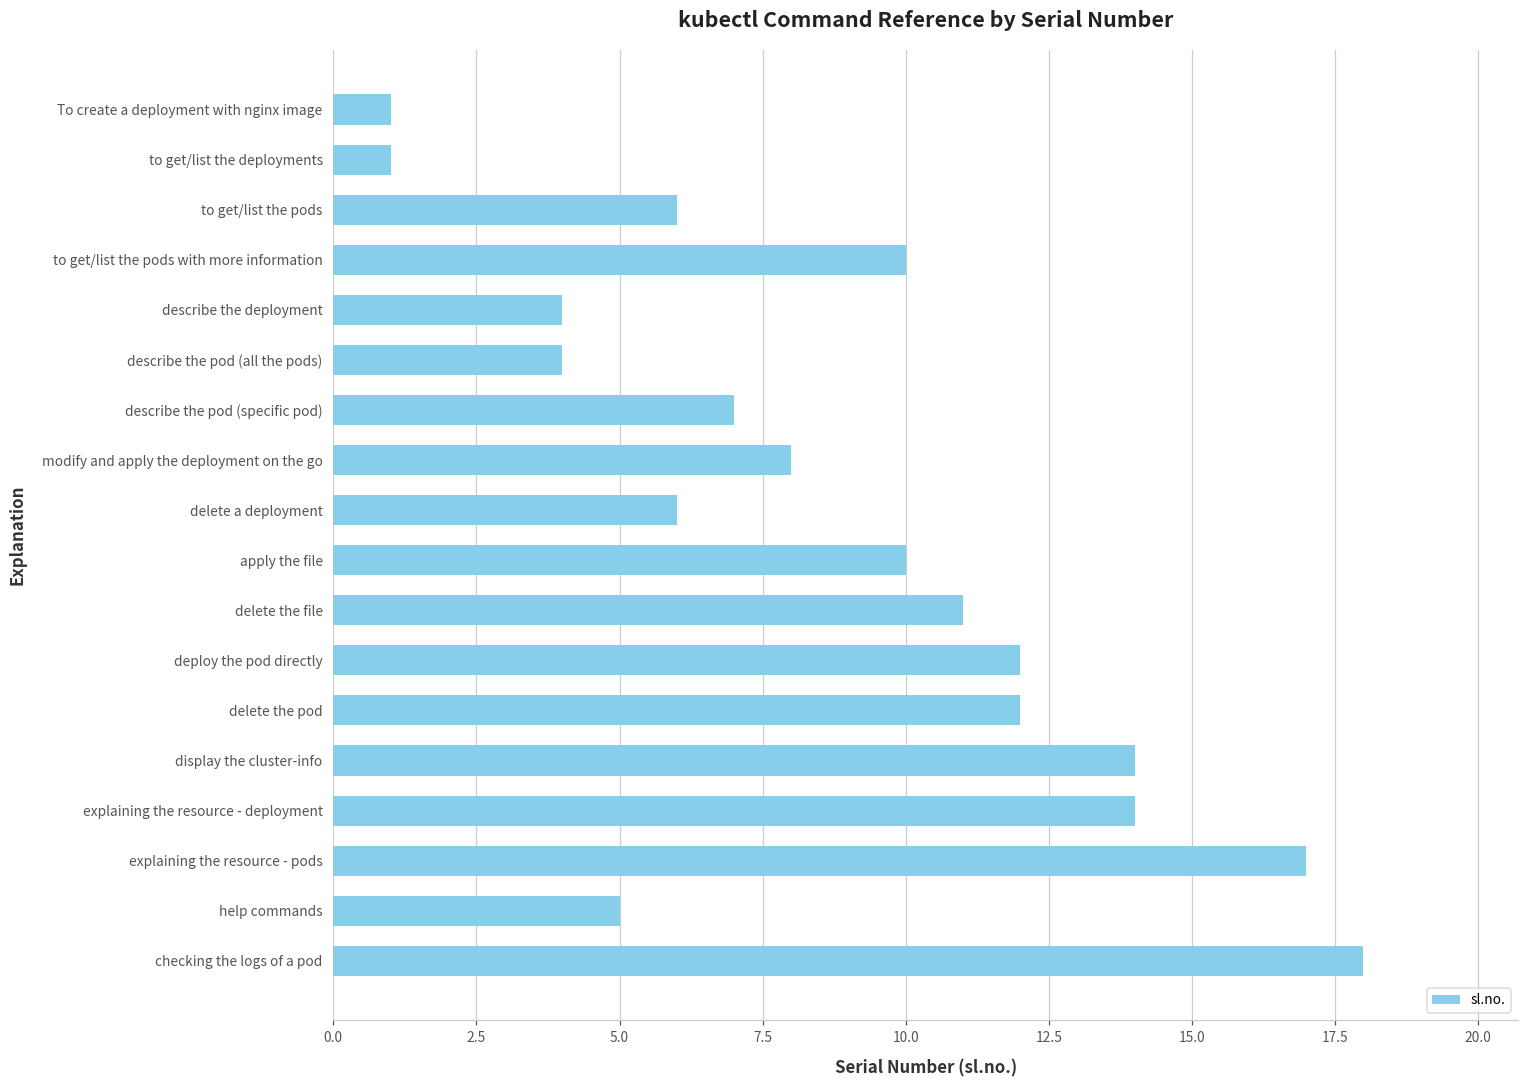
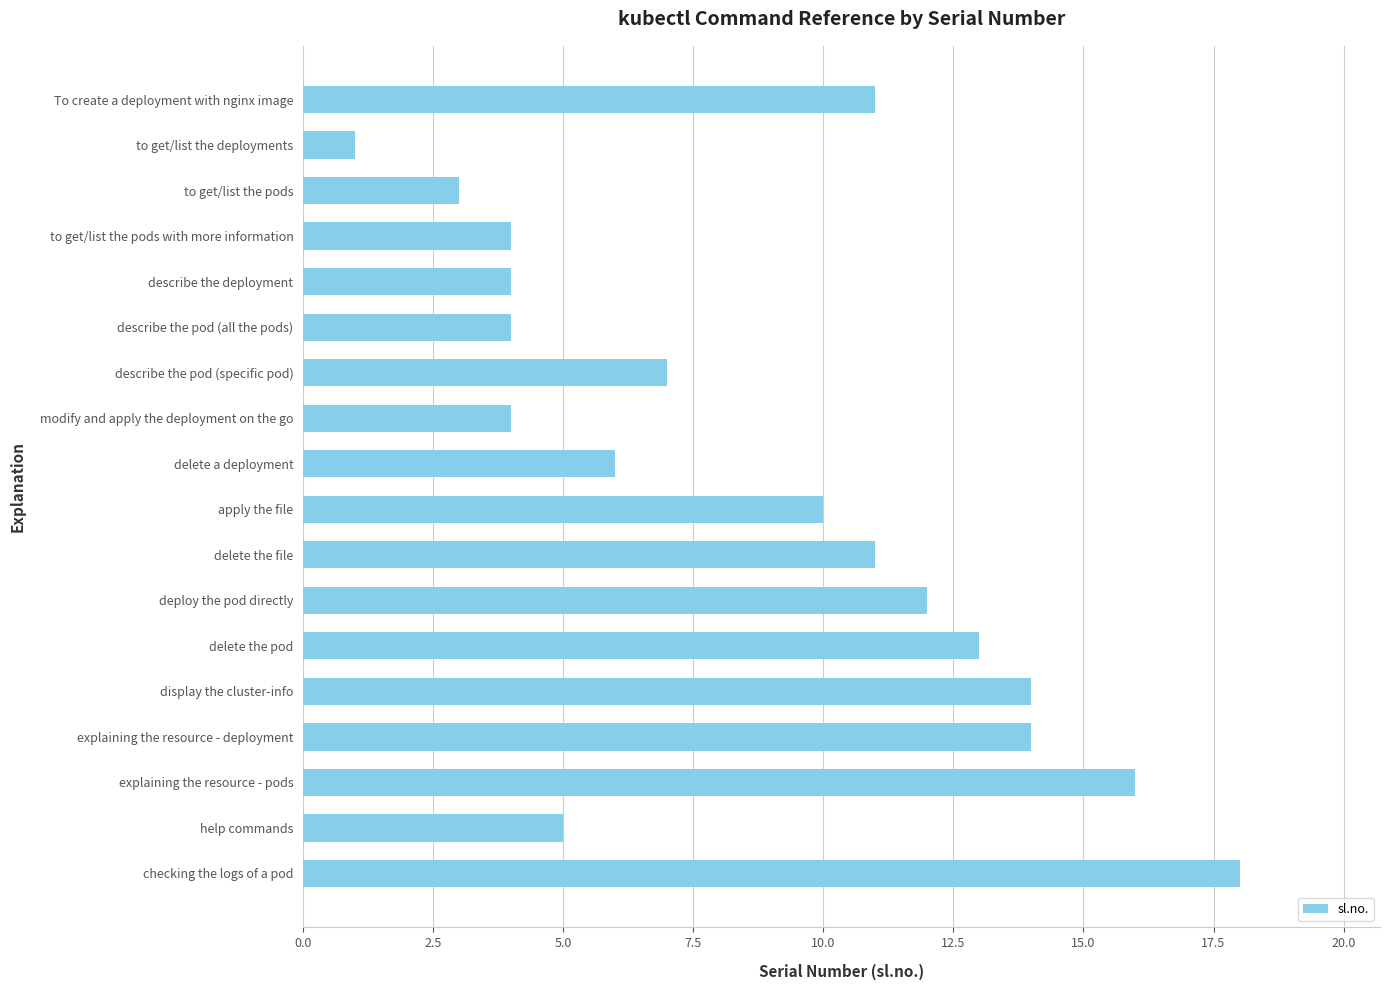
To create a deployment with nginx image: 1 -> 11
to get/list the pods: 6 -> 3
to get/list the pods with more information: 10 -> 4
modify and apply the deployment on the go: 8 -> 4
delete the pod: 12 -> 13
explaining the resource - pods: 17 -> 16
